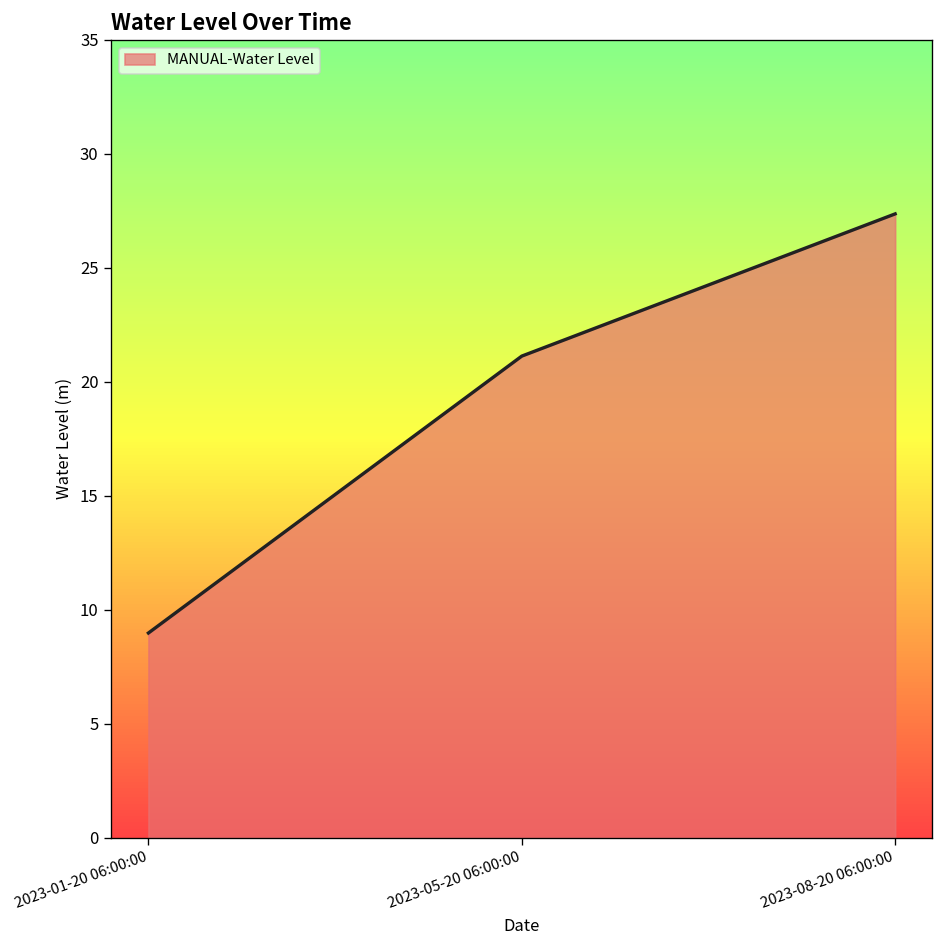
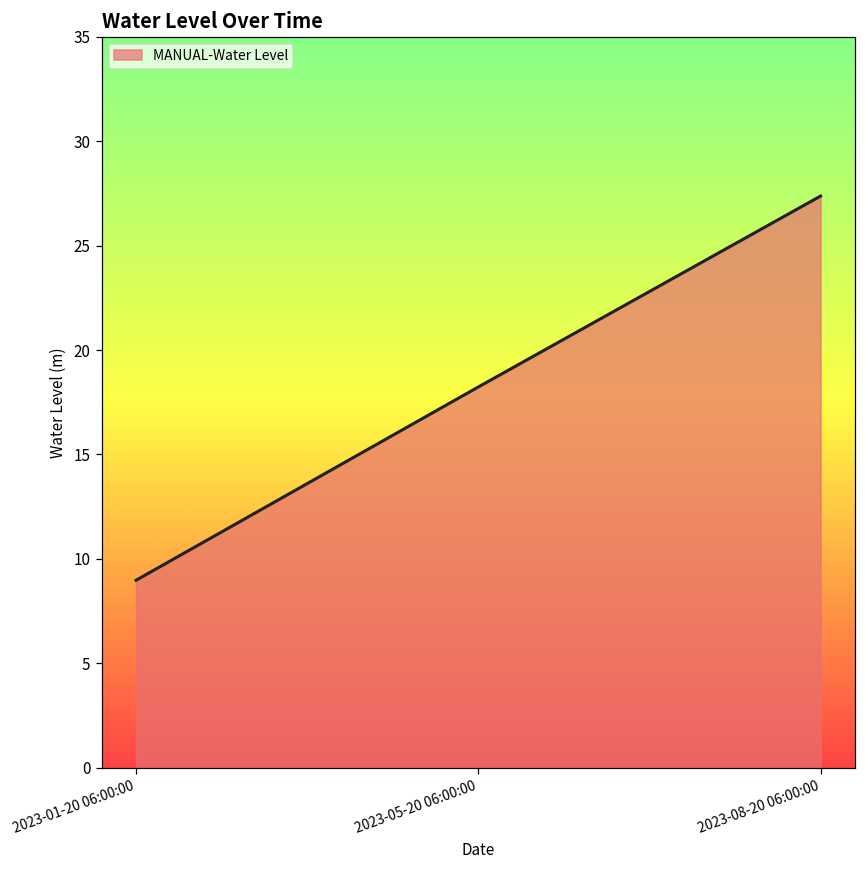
2023-05-20 06:00:00: 21.1 -> 18.2
